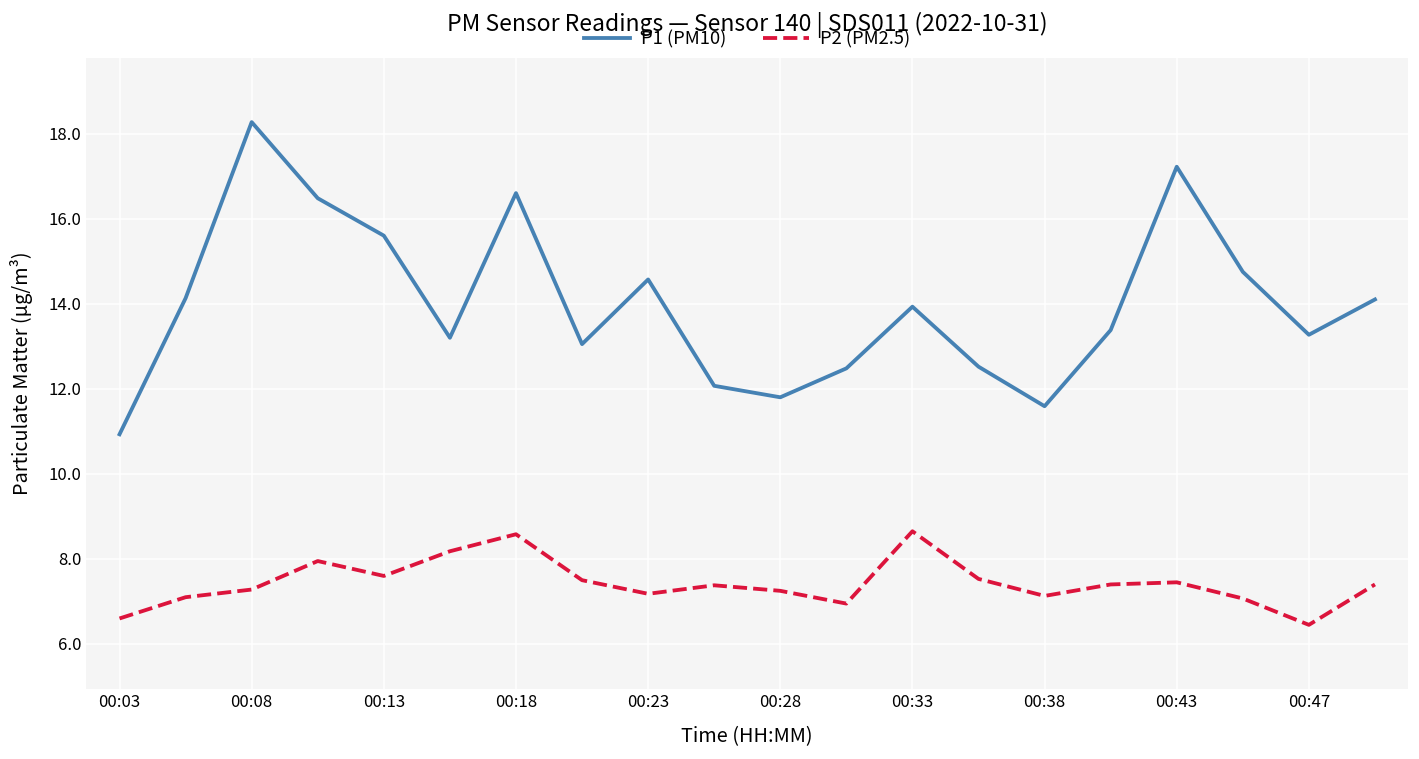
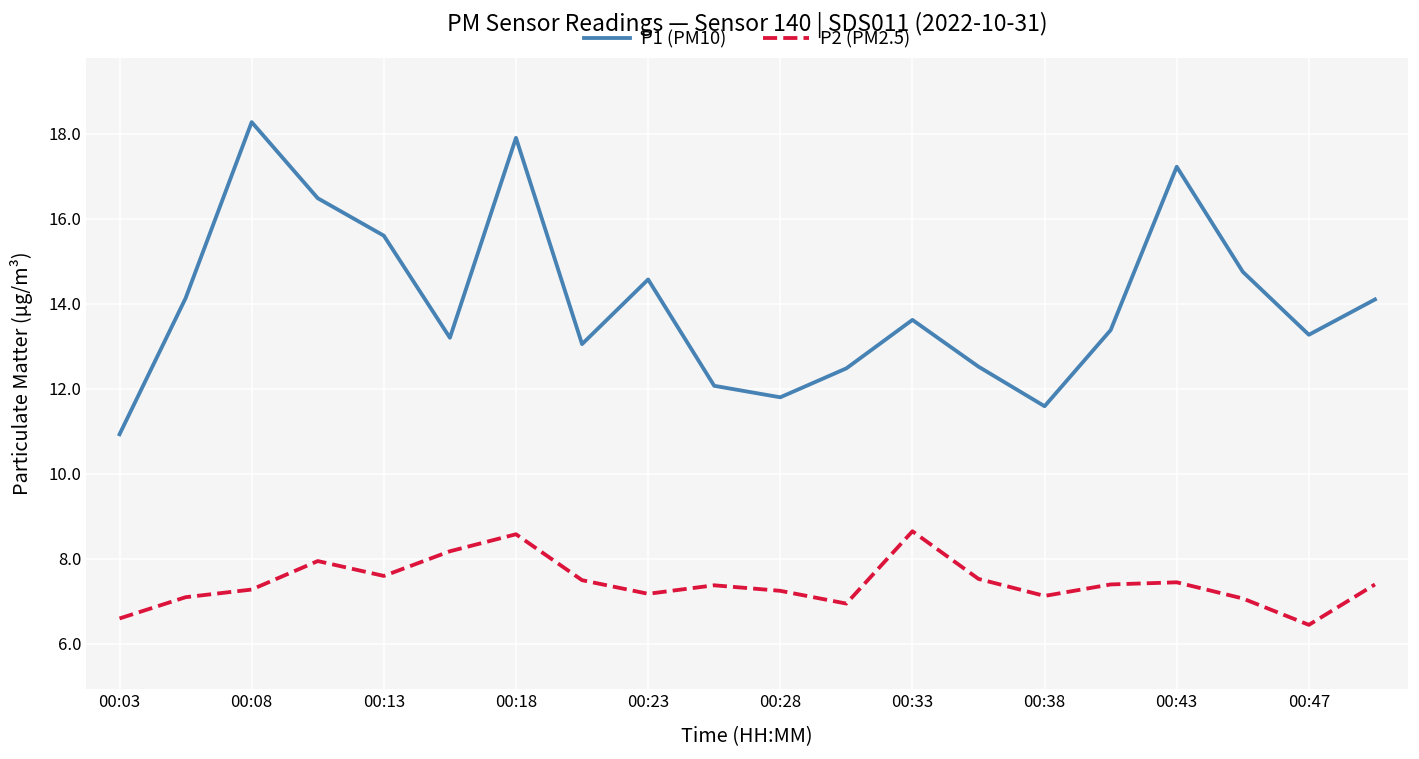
P1 (PM10), 00:18: 16.6 -> 17.9
P1 (PM10), 00:33: 13.9 -> 13.6
